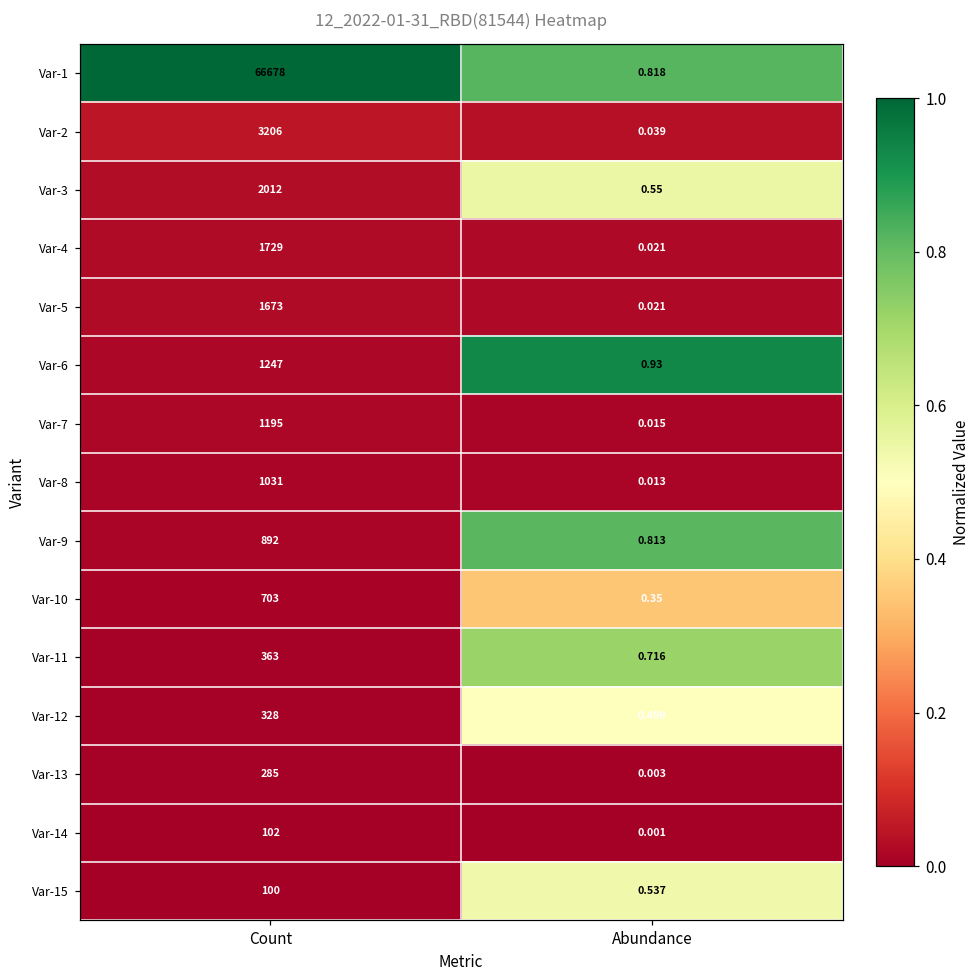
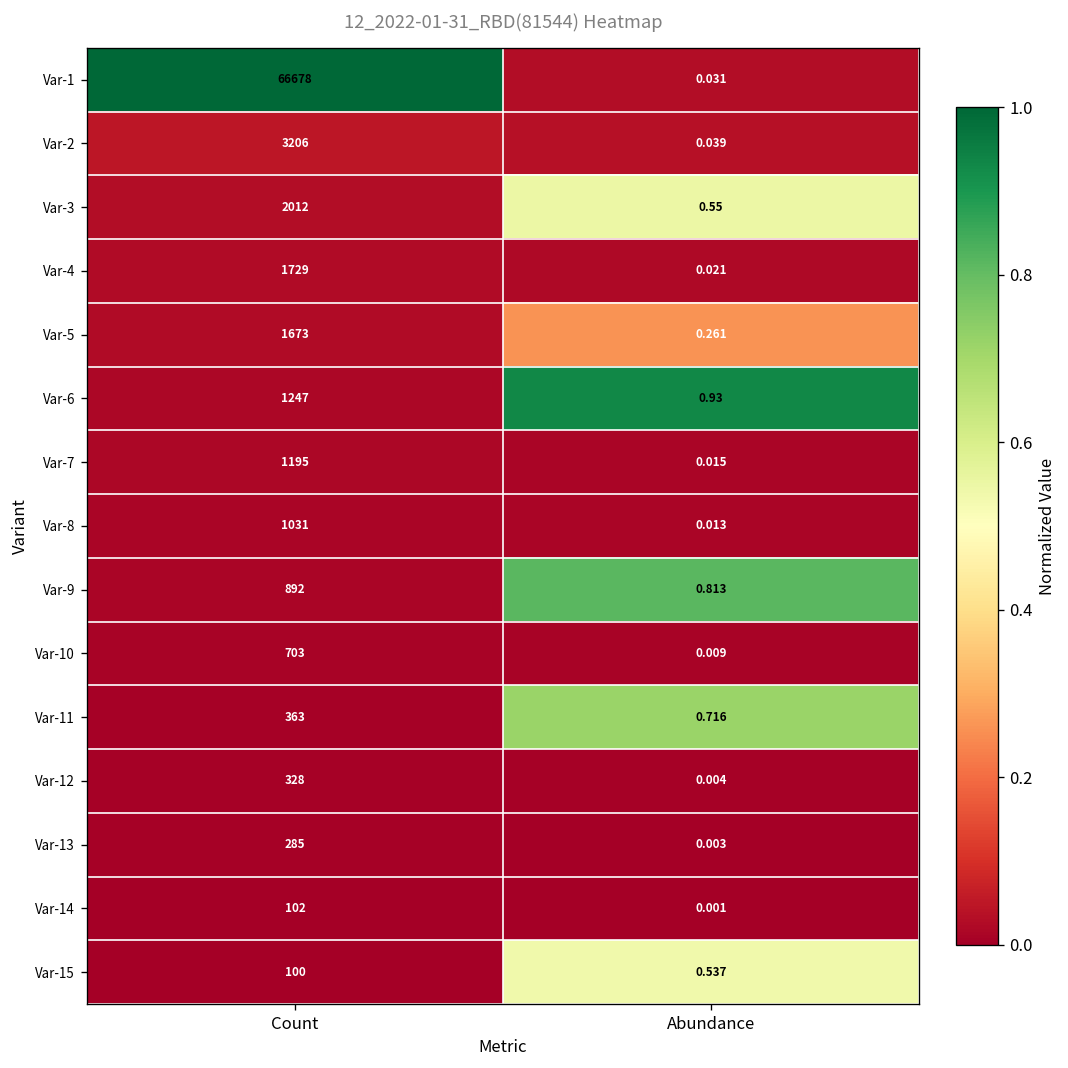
Var-1, Abundance: 0.818 -> 0.031
Var-5, Abundance: 0.021 -> 0.261
Var-10, Abundance: 0.35 -> 0.009
Var-12, Abundance: 0.499 -> 0.004
